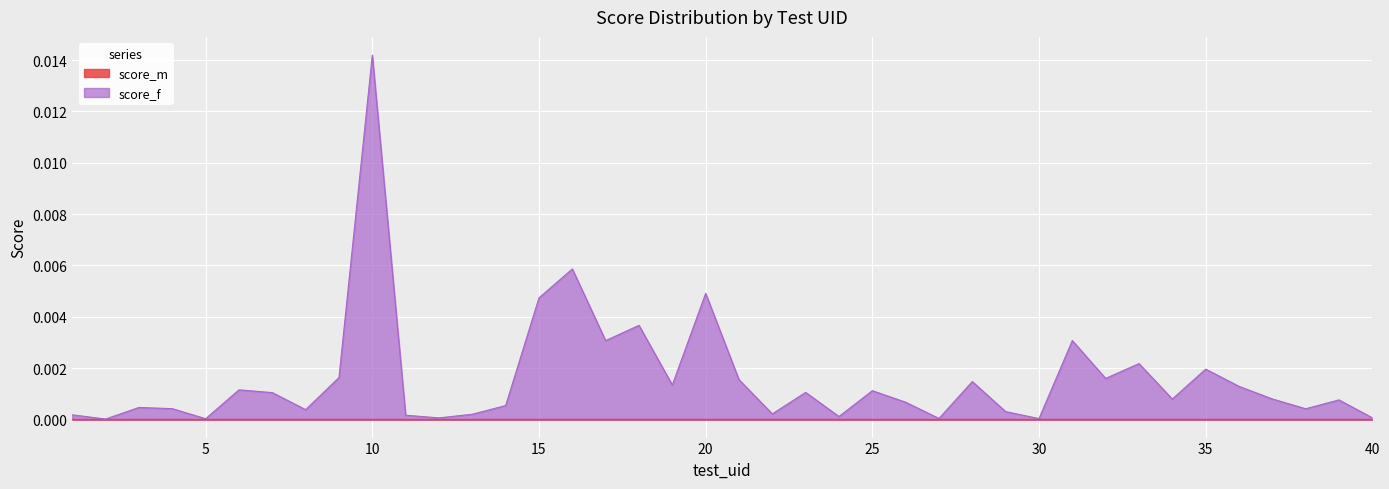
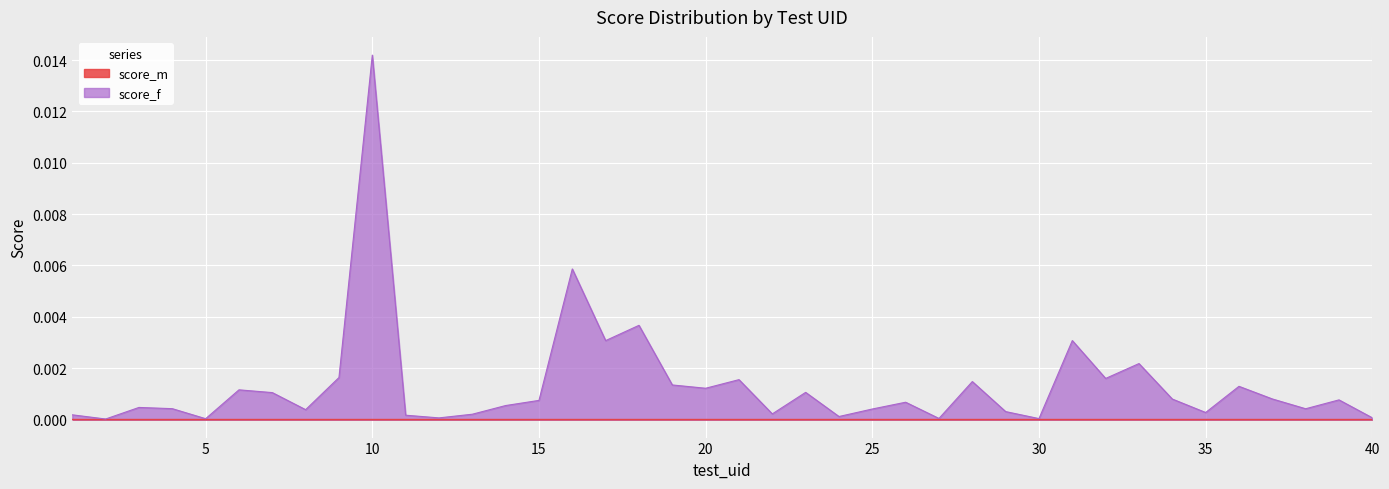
score_f, 15: 0.0047 -> 0.0007
score_f, 20: 0.0049 -> 0.0012
score_f, 25: 0.0011 -> 0.0004
score_f, 35: 0.0020 -> 0.0003
